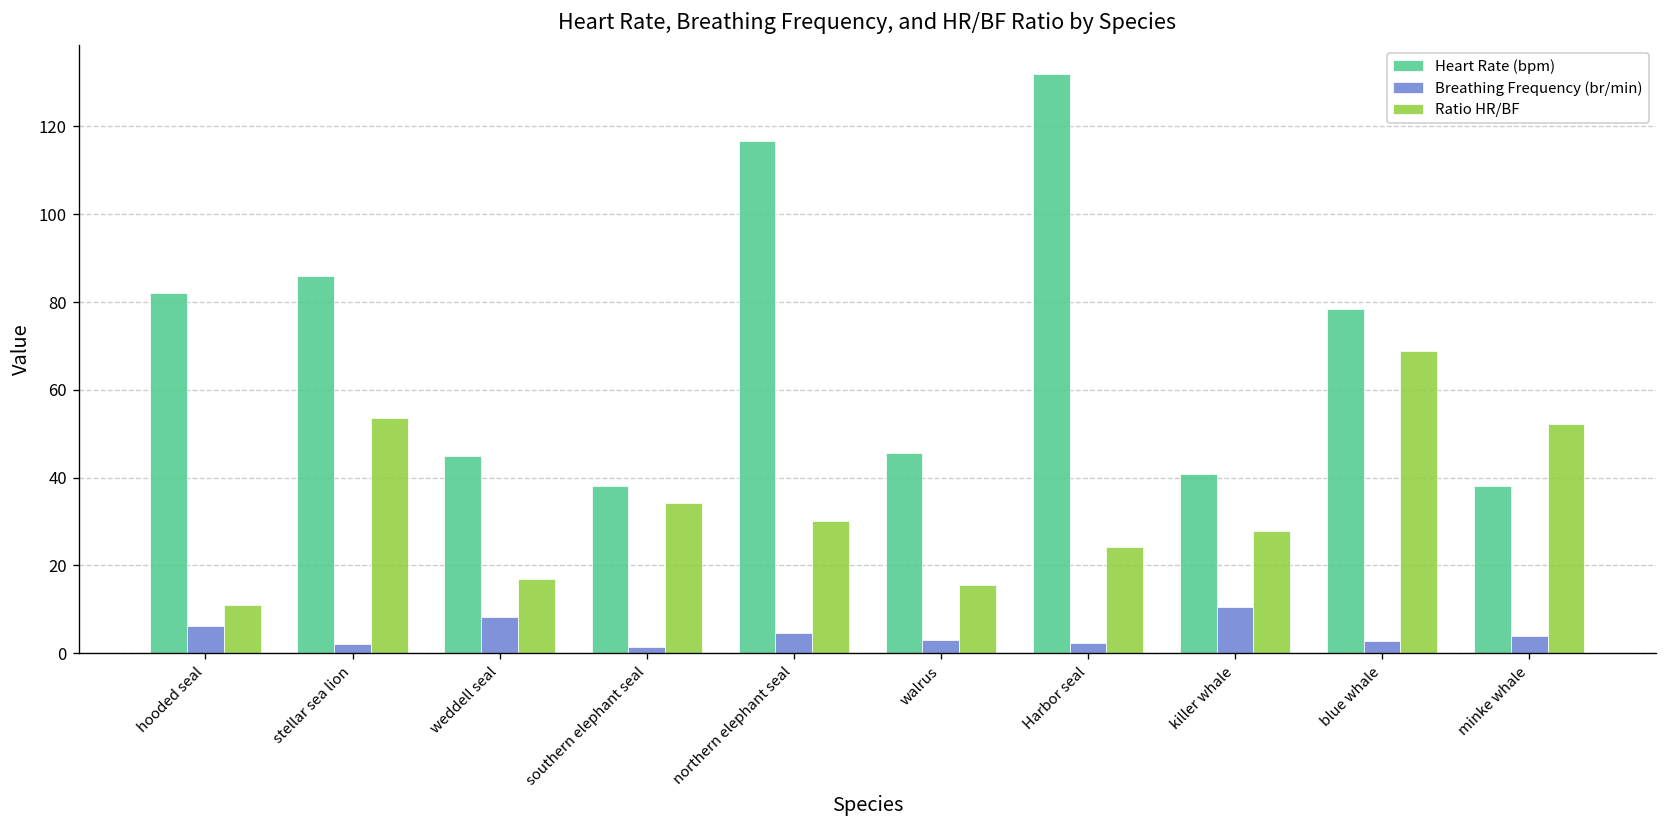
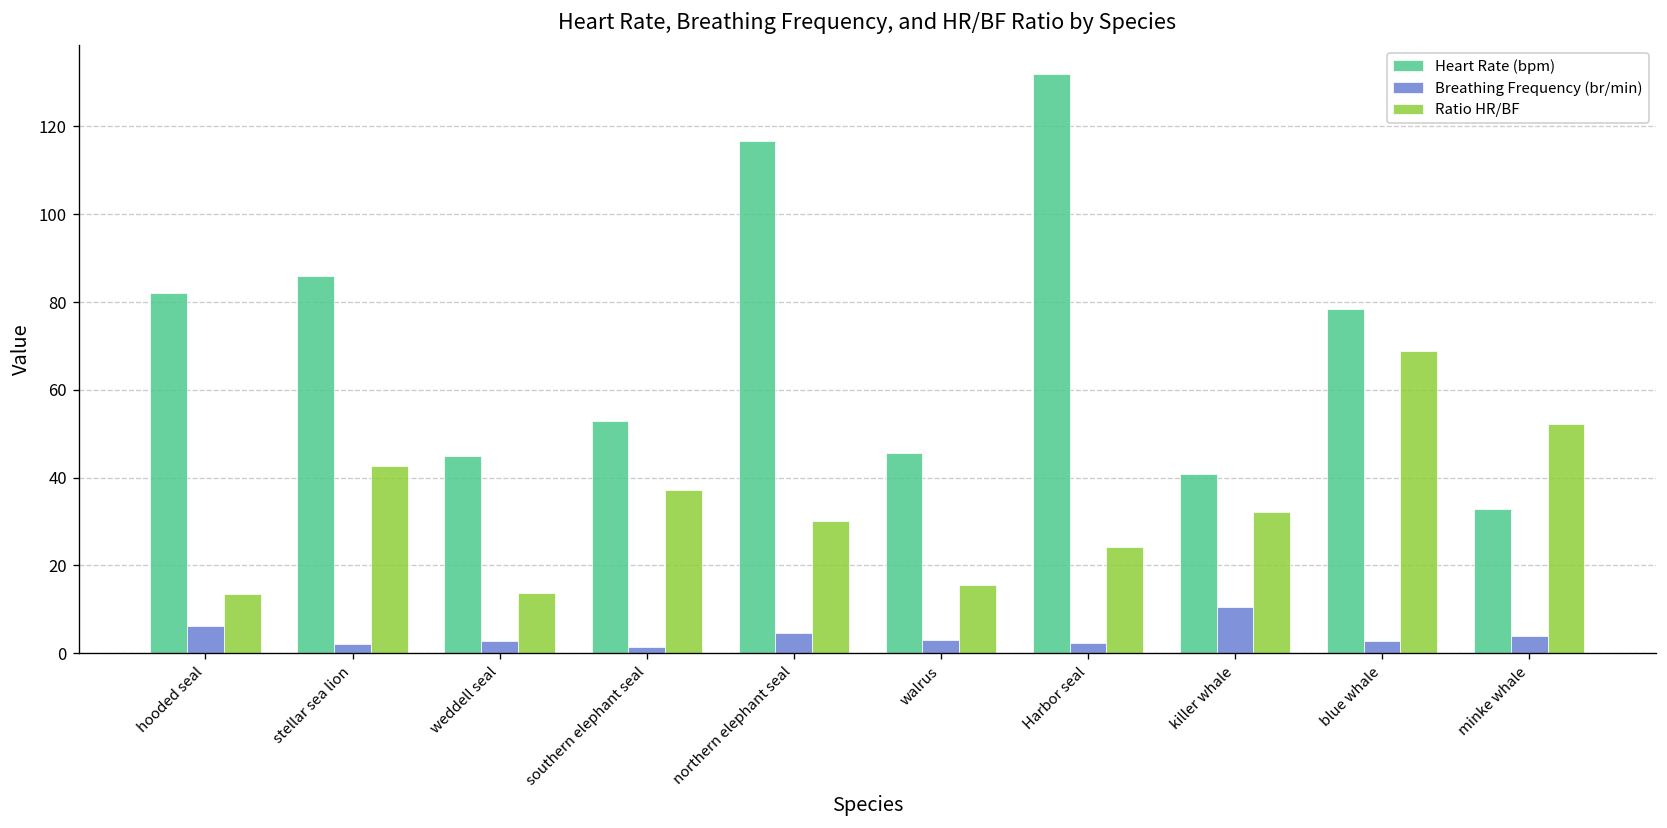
Ratio HR/BF, hooded seal: 11 -> 13
Ratio HR/BF, stellar sea lion: 54 -> 43
Breathing Frequency (br/min), weddell seal: 8 -> 3
Ratio HR/BF, weddell seal: 17 -> 14
Heart Rate (bpm), southern elephant seal: 38 -> 53
Ratio HR/BF, southern elephant seal: 34 -> 37
Ratio HR/BF, killer whale: 28 -> 32
Heart Rate (bpm), minke whale: 38 -> 33
